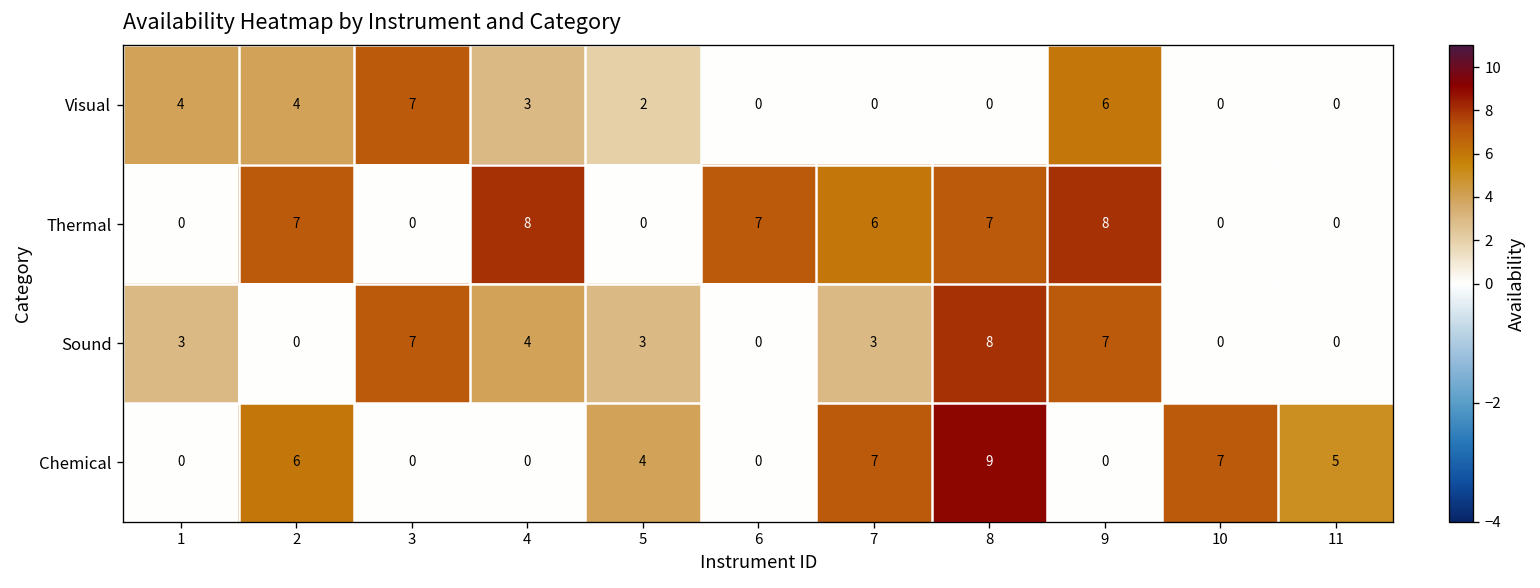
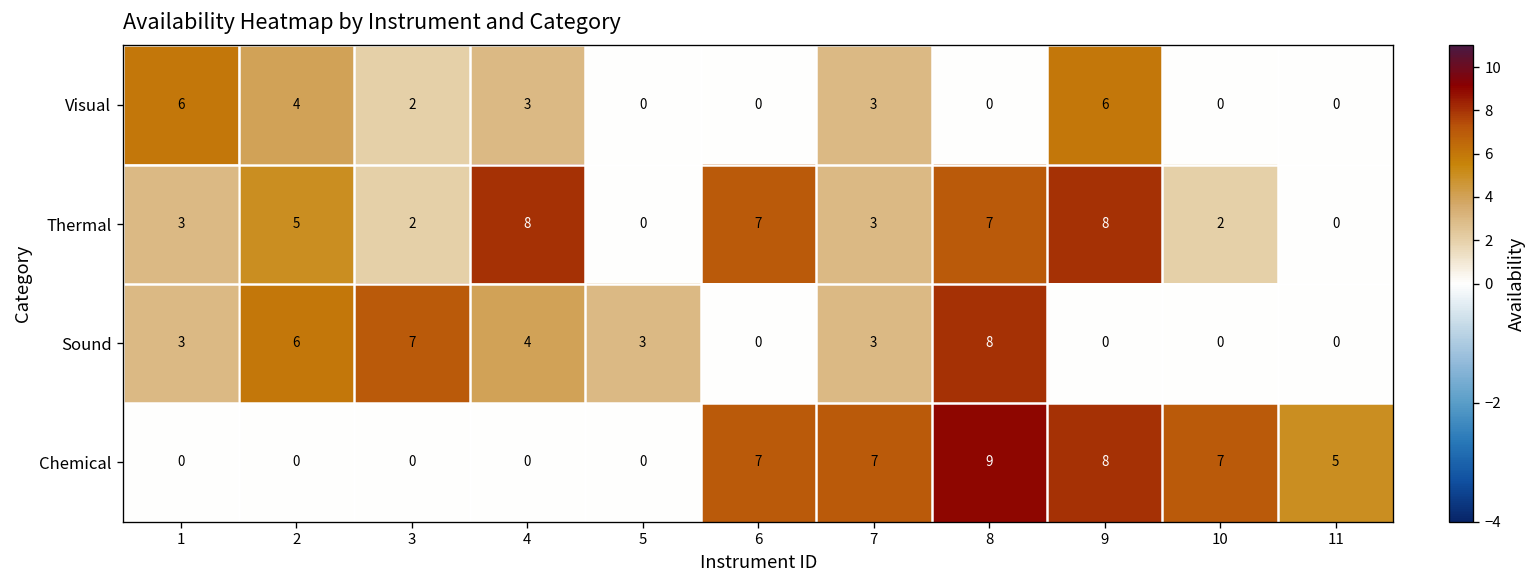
Visual, 1: 4 -> 6
Visual, 3: 7 -> 2
Visual, 5: 2 -> 0
Visual, 7: 0 -> 3
Thermal, 1: 0 -> 3
Thermal, 2: 7 -> 5
Thermal, 3: 0 -> 2
Thermal, 7: 6 -> 3
Thermal, 10: 0 -> 2
Sound, 2: 0 -> 6
Sound, 9: 7 -> 0
Chemical, 2: 6 -> 0
Chemical, 5: 4 -> 0
Chemical, 6: 0 -> 7
Chemical, 9: 0 -> 8
